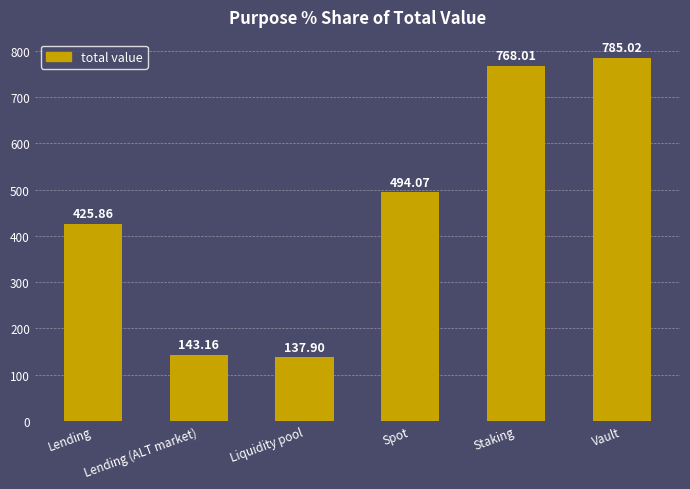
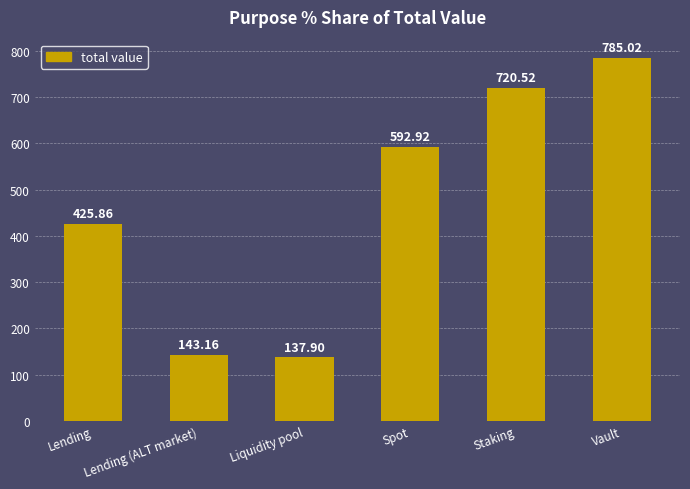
Spot: 494.07 -> 592.92
Staking: 768.01 -> 720.52
